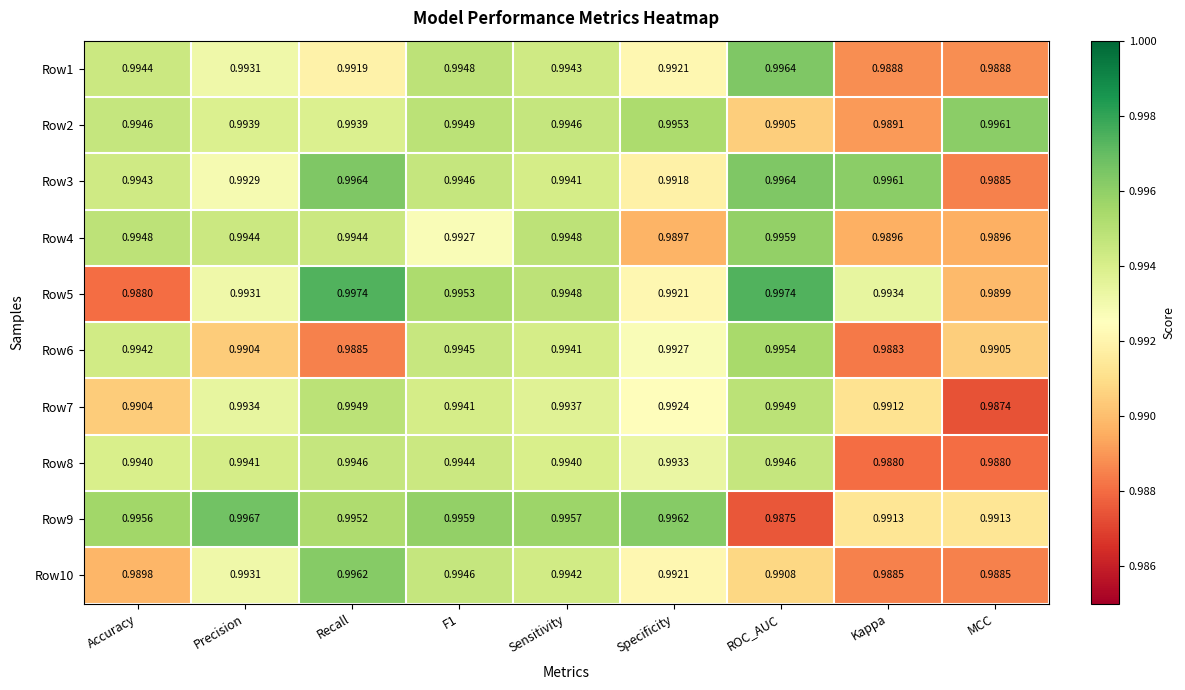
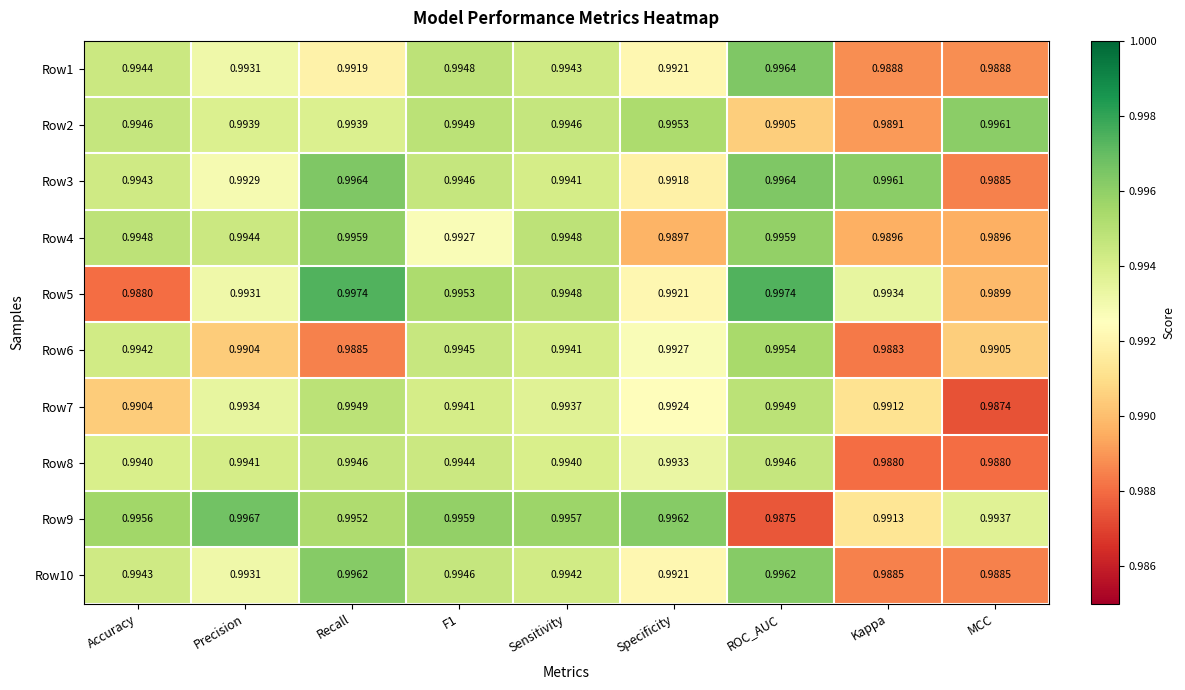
Row4, Recall: 0.9944 -> 0.9959
Row9, MCC: 0.9913 -> 0.9937
Row10, Accuracy: 0.9898 -> 0.9943
Row10, ROC_AUC: 0.9908 -> 0.9962
